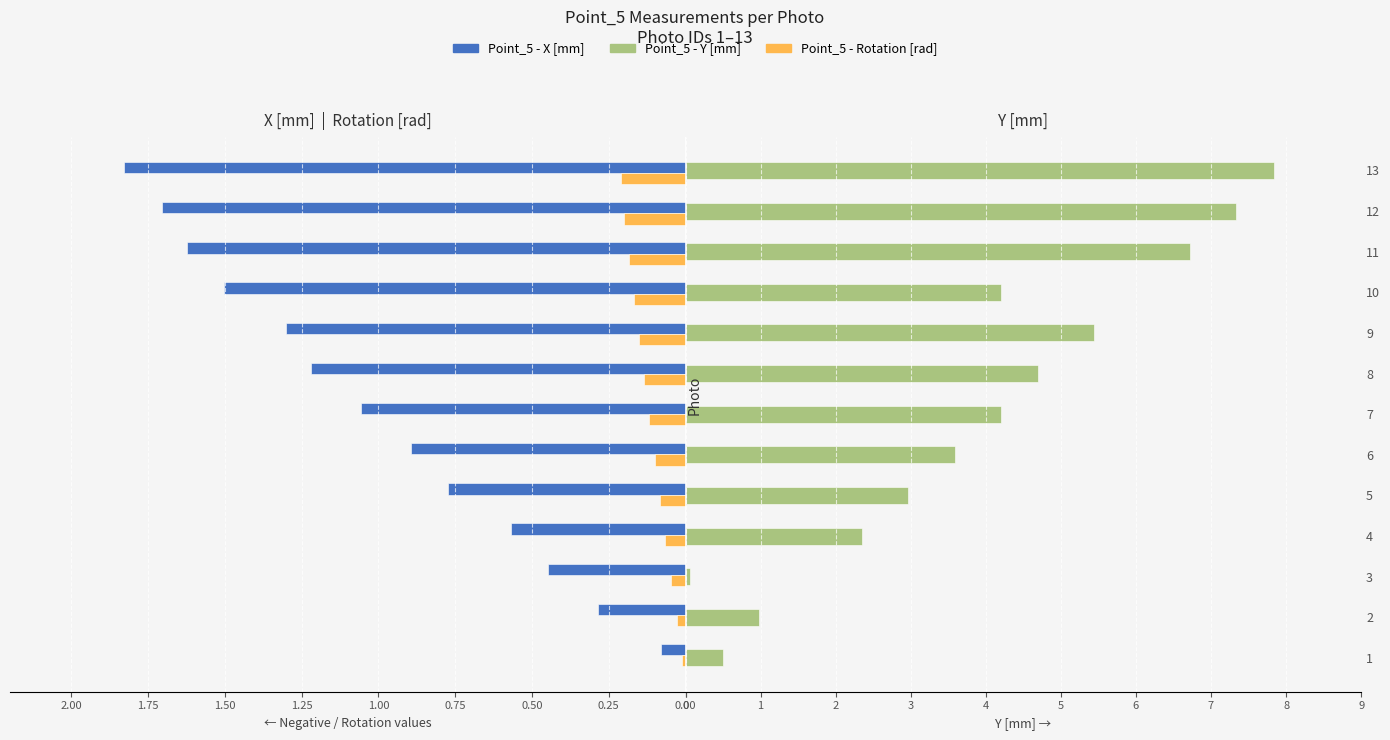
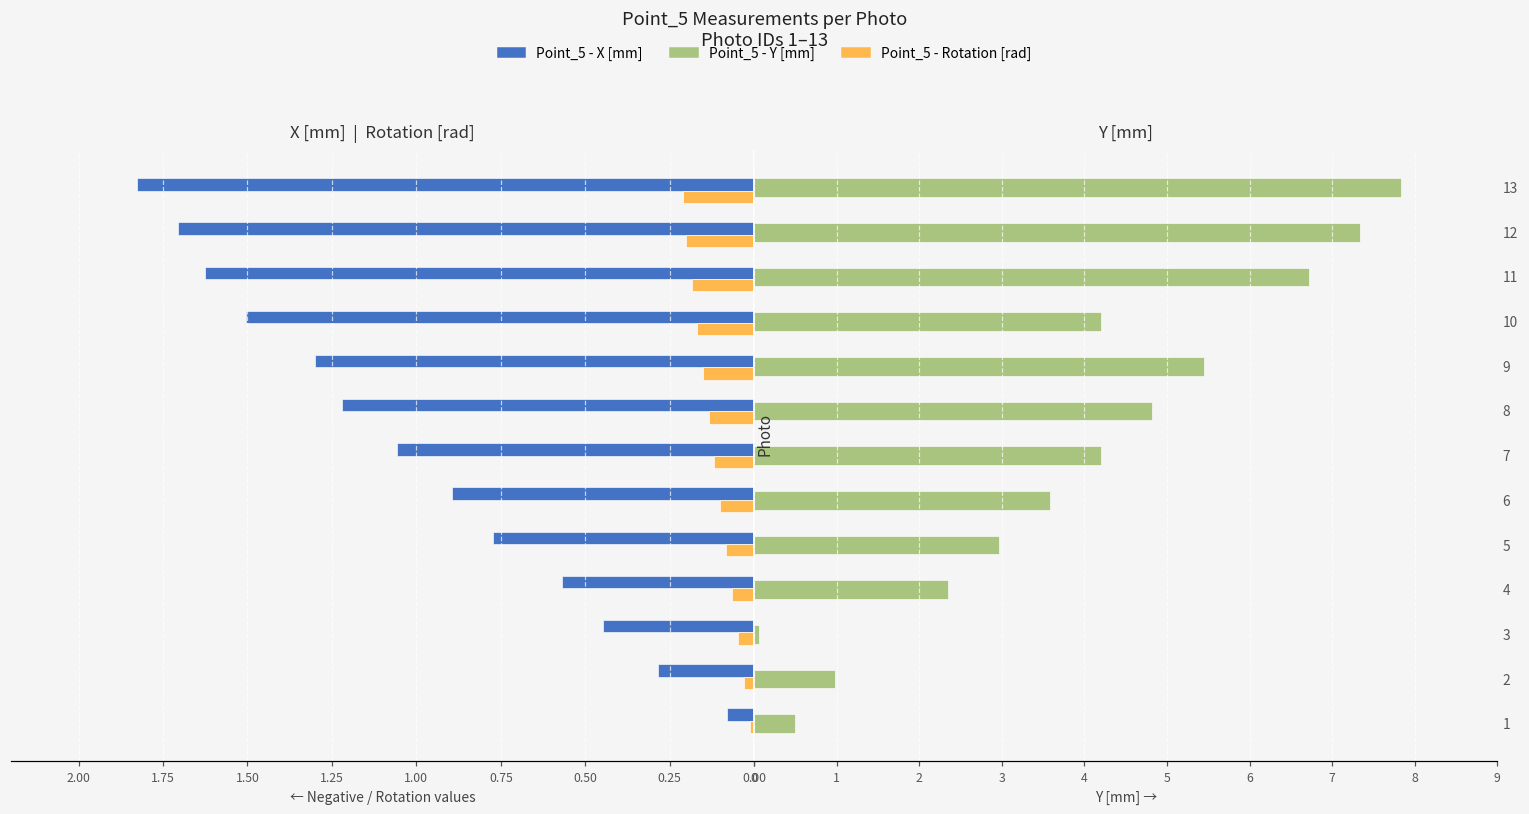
Y [mm], 8: 4.7 -> 4.8
